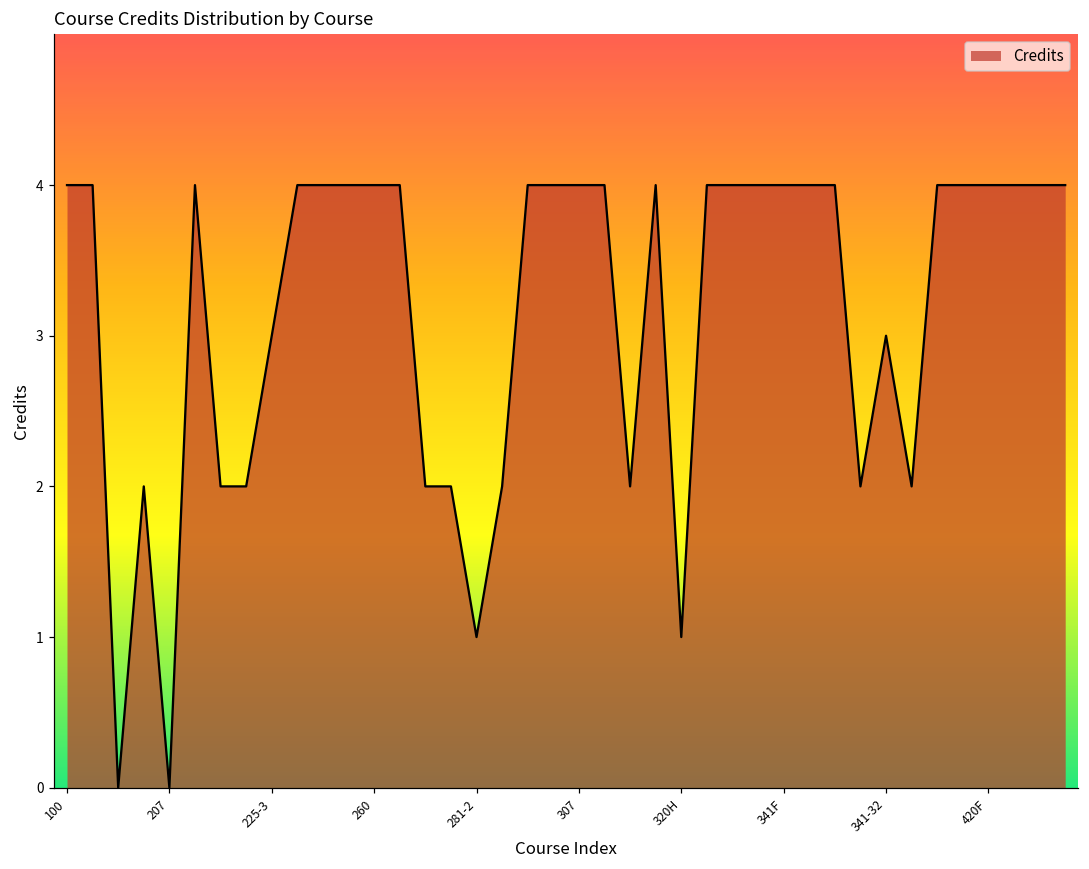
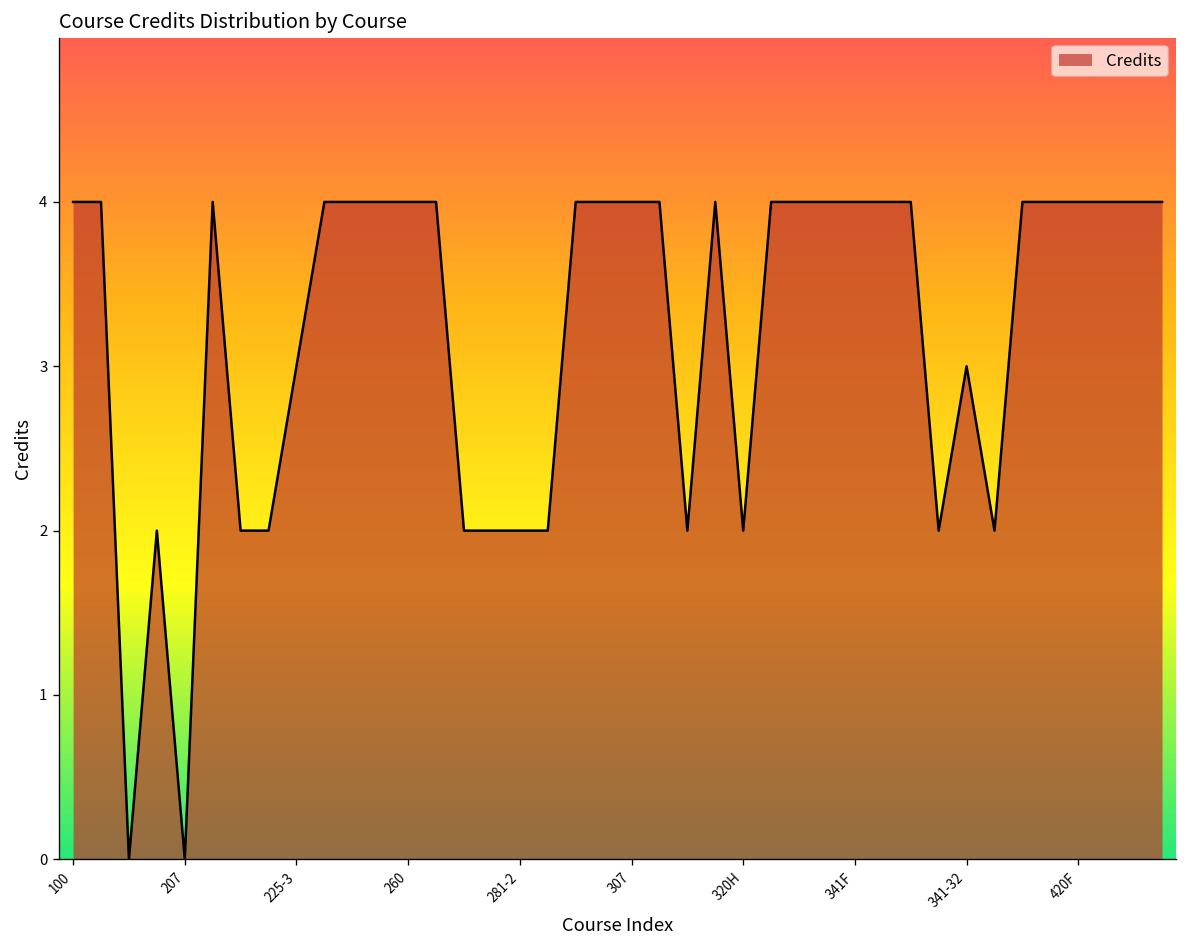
281-2: 1 -> 2
320H: 1 -> 2
